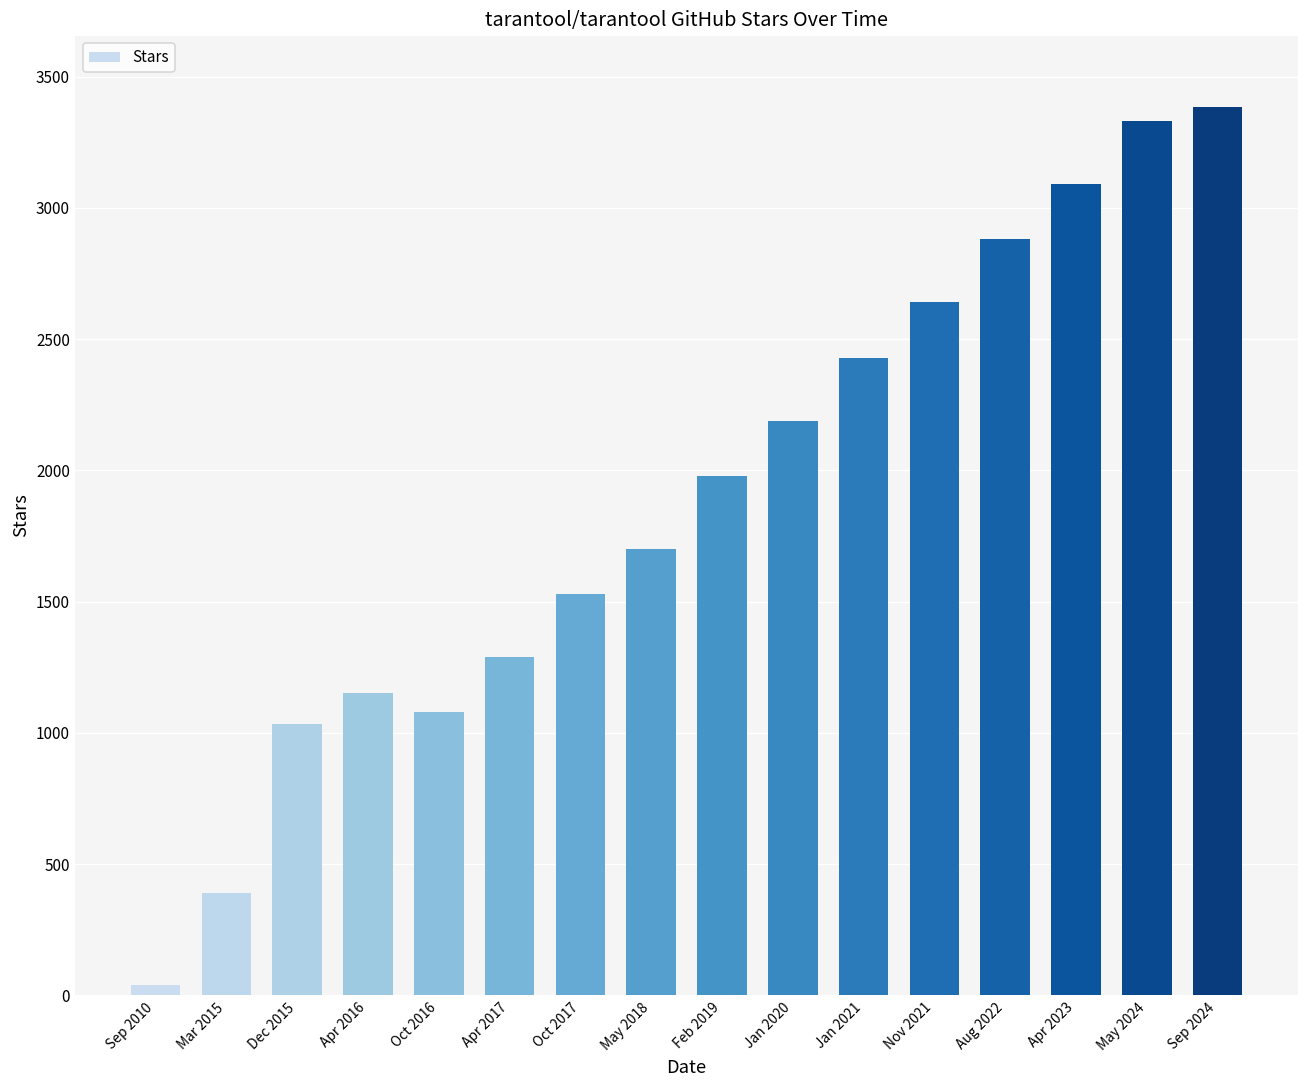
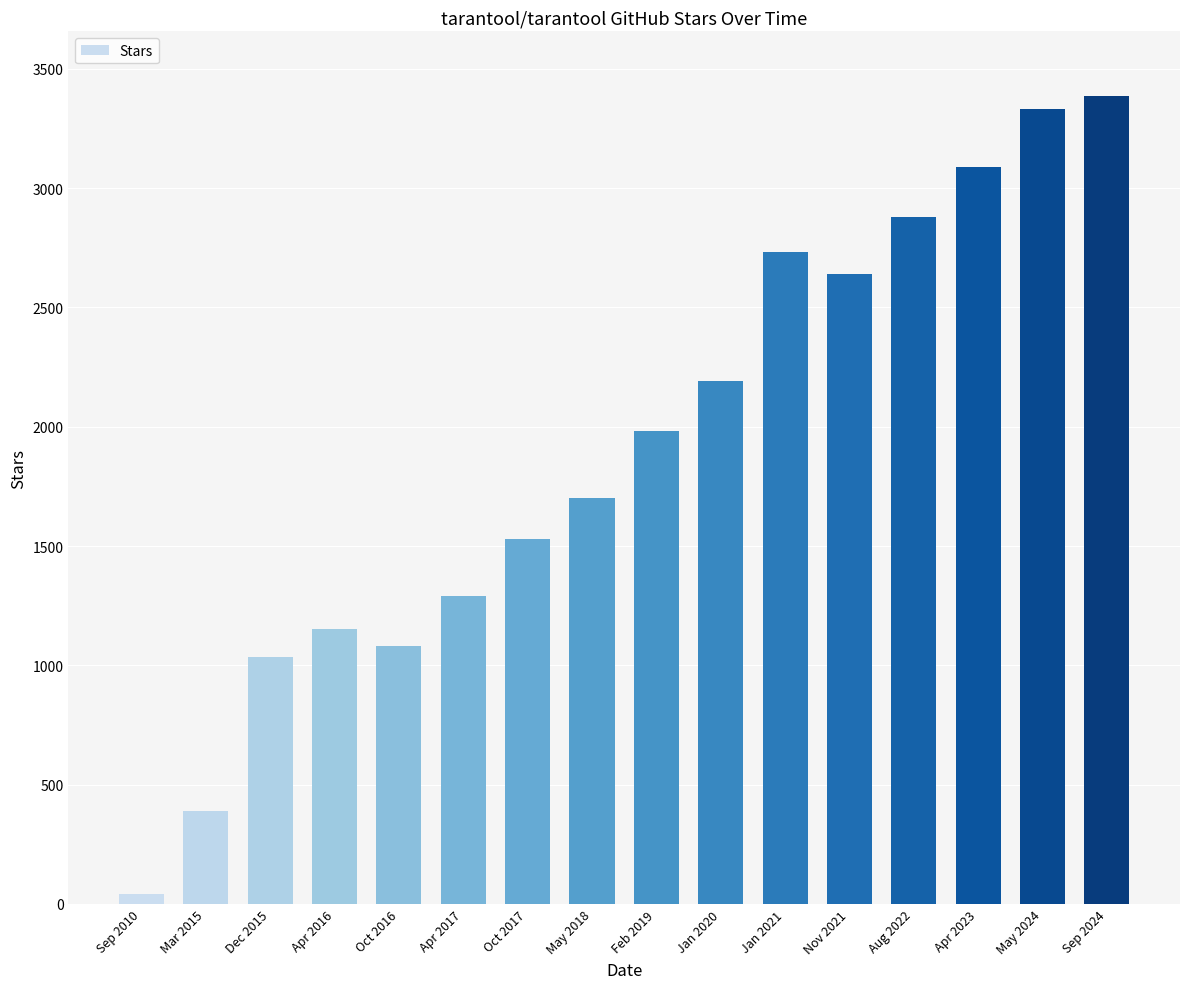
Jan 2021: 2430 -> 2730
